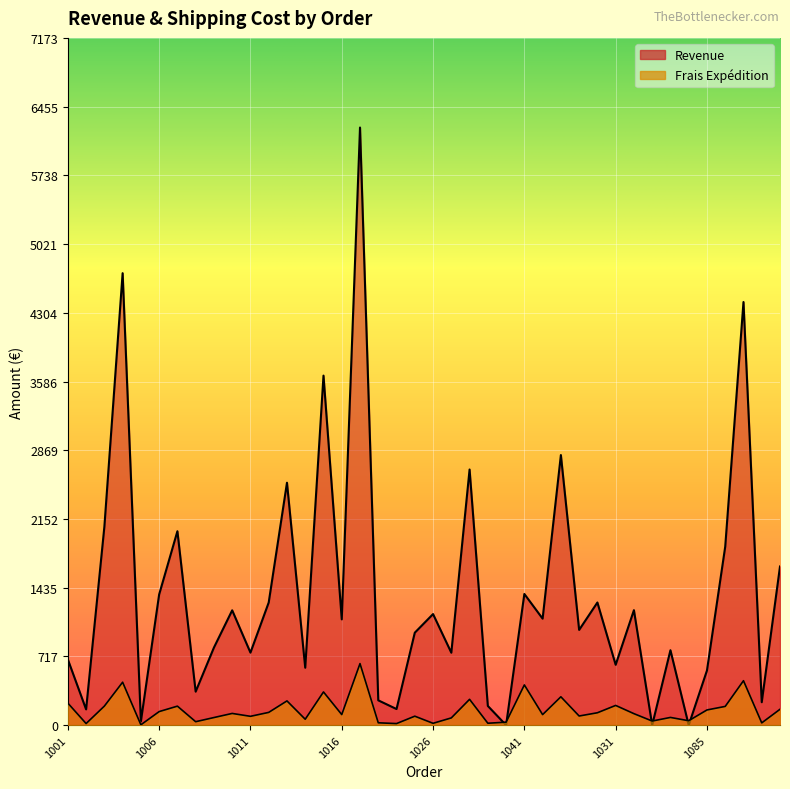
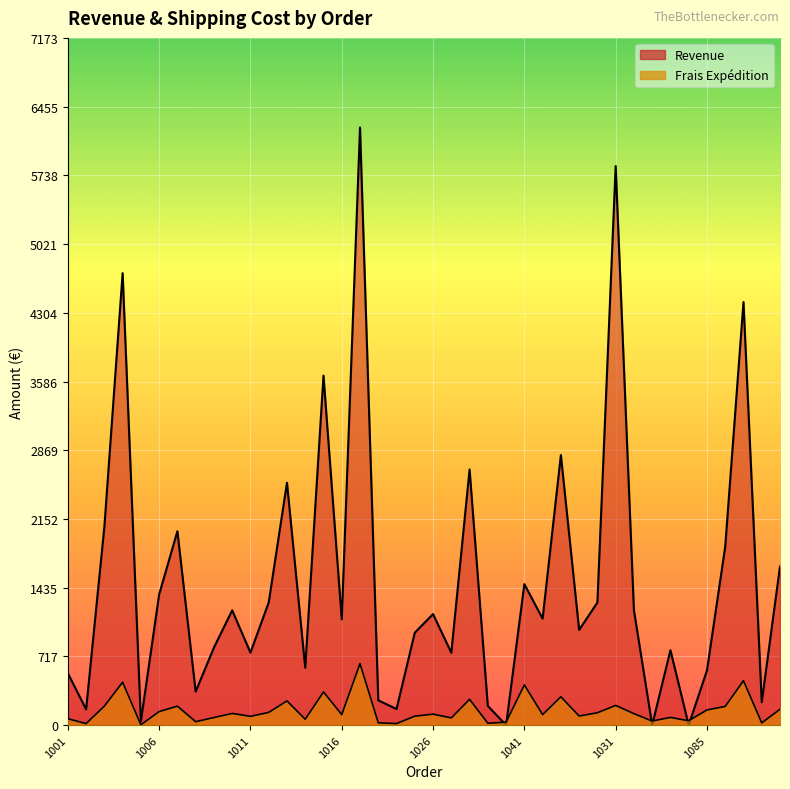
Revenue, 1001: 700 -> 500
Frais Expédition, 1001: 200 -> 100
Frais Expédition, 1026: 0 -> 100
Revenue, 1041: 1400 -> 1500
Revenue, 1031: 600 -> 5800
